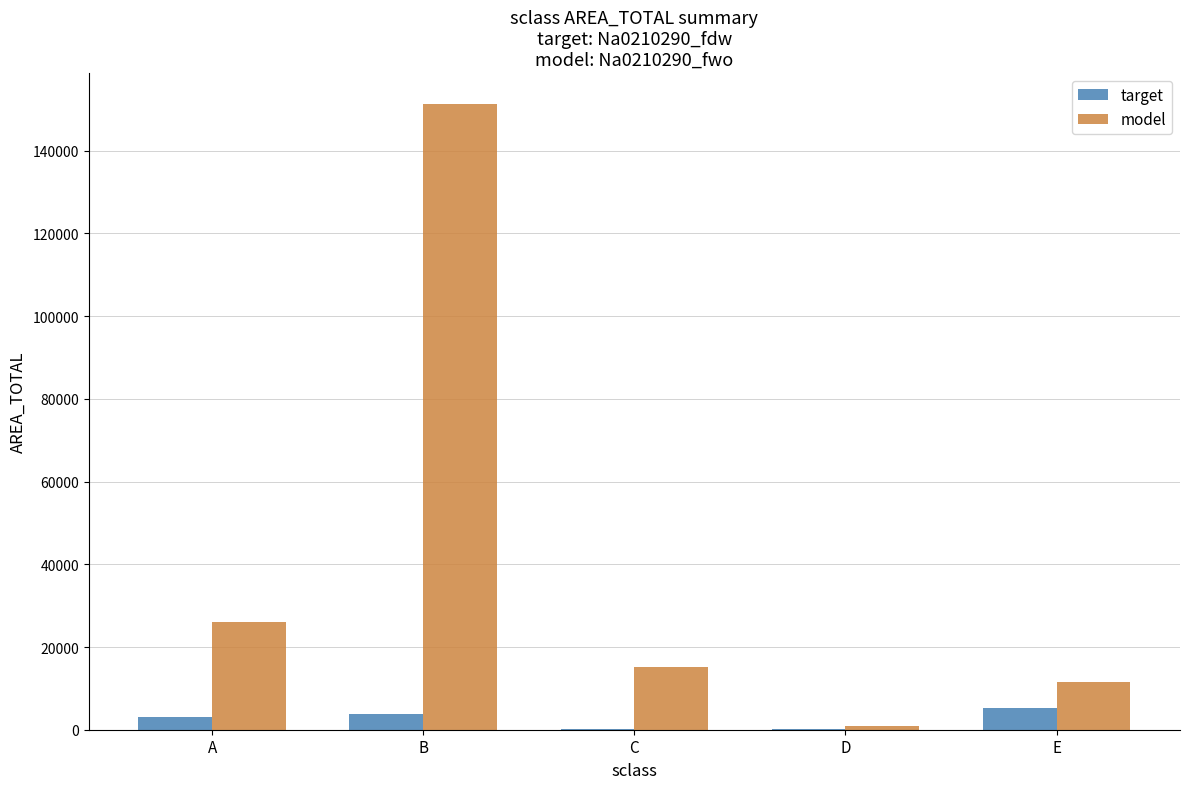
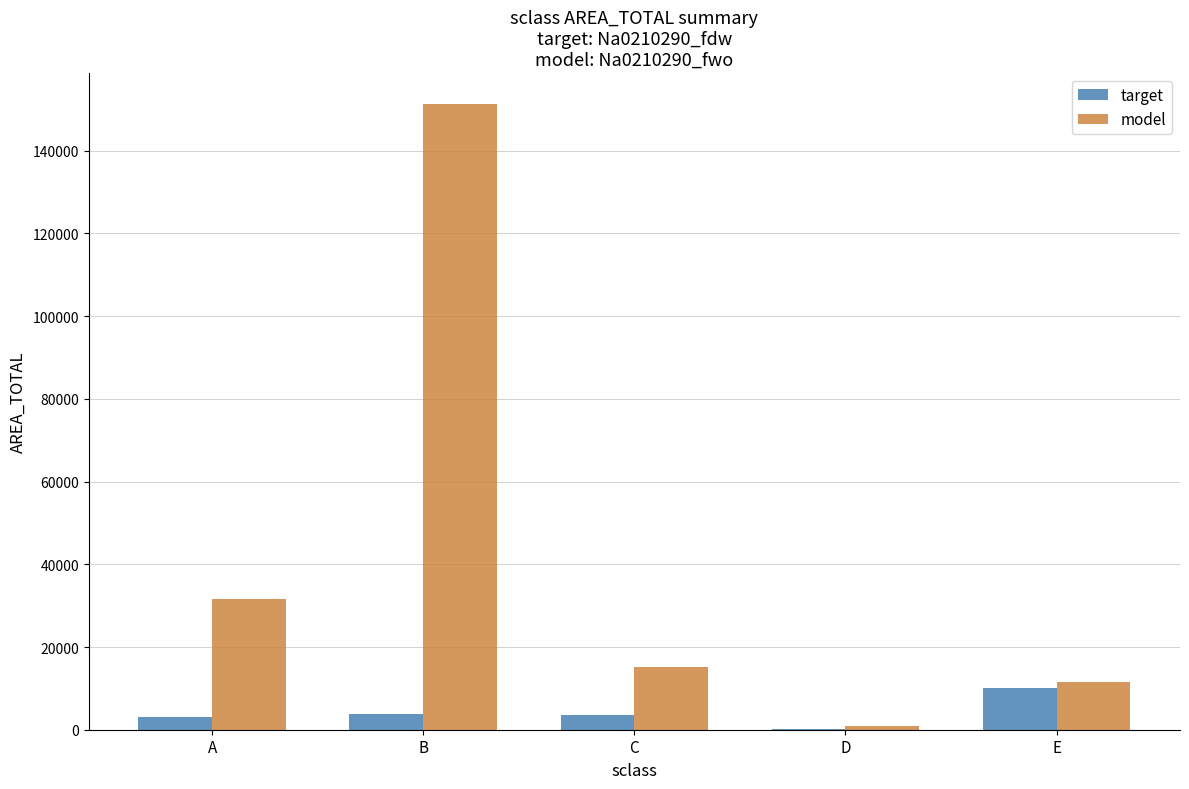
model, A: 26000 -> 32000
target, C: 0 -> 4000
target, E: 5000 -> 10000
